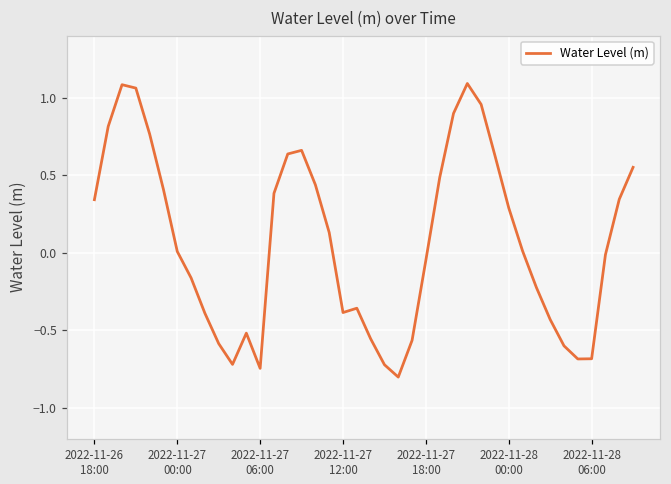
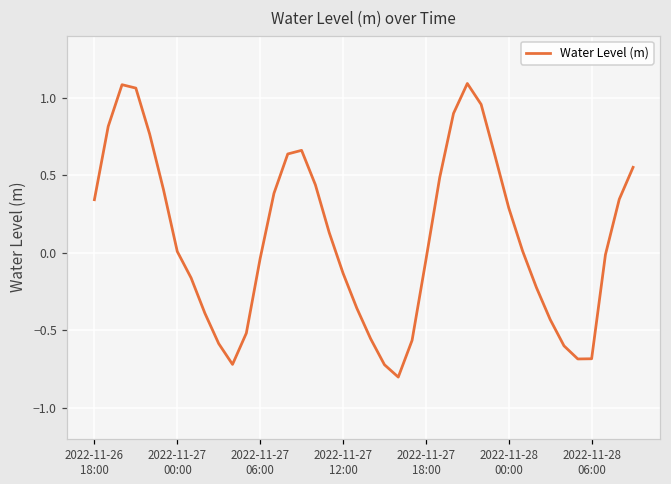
2022-11-27 06:00: -0.75 -> -0.04
2022-11-27 12:00: -0.39 -> -0.13
